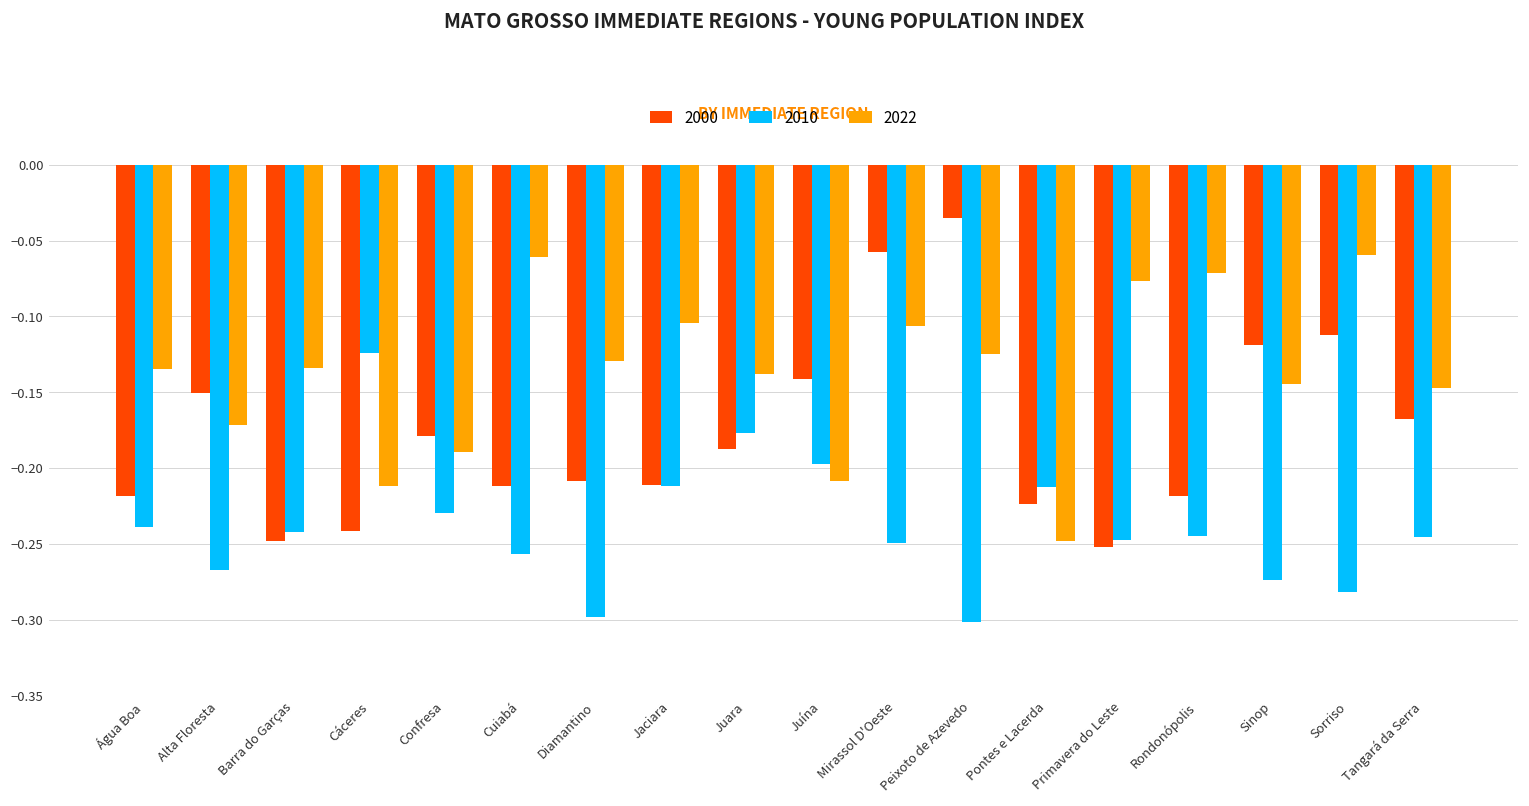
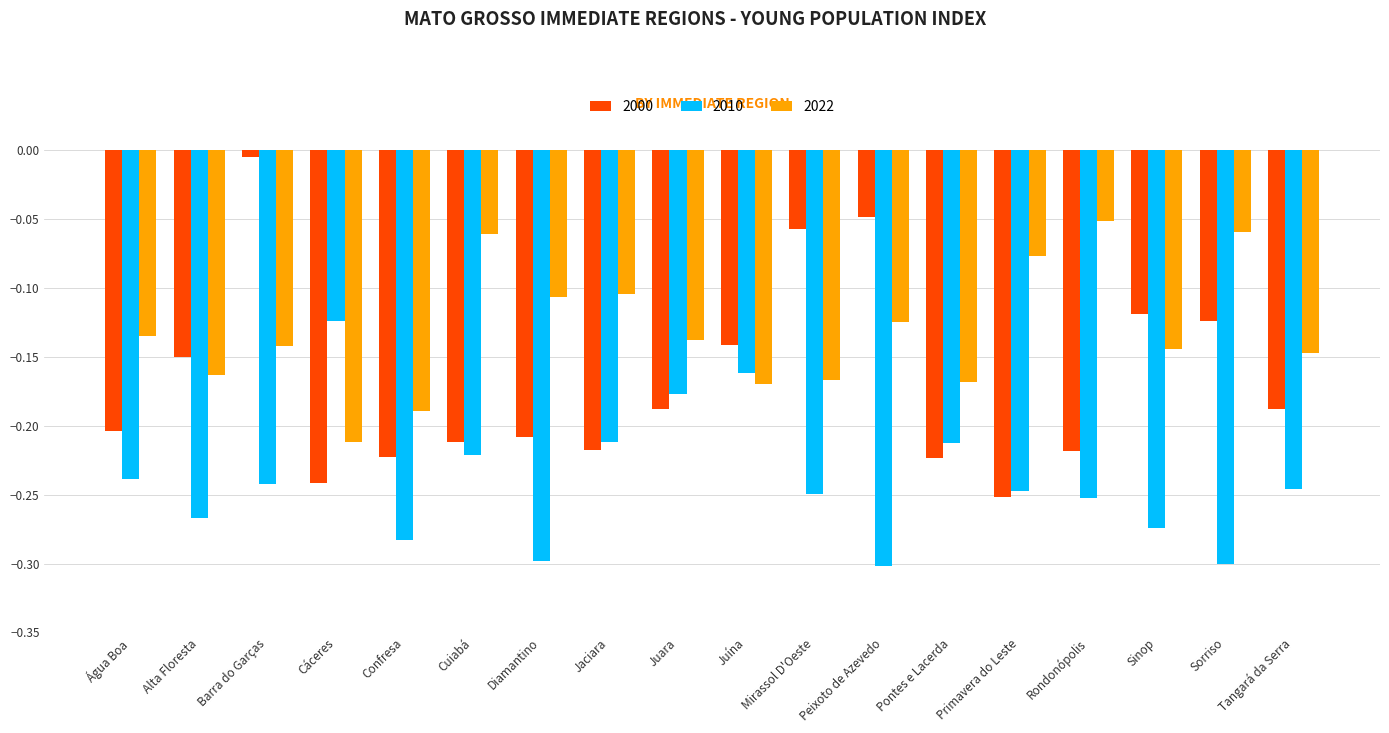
2000, Água Boa: -0.218 -> -0.204
2022, Alta Floresta: -0.171 -> -0.163
2000, Barra do Garças: -0.248 -> -0.005
2022, Barra do Garças: -0.134 -> -0.142
2000, Confresa: -0.179 -> -0.222
2010, Confresa: -0.230 -> -0.283
2010, Cuiabá: -0.257 -> -0.221
2022, Diamantino: -0.129 -> -0.107
2000, Jaciara: -0.211 -> -0.218
2010, Juína: -0.197 -> -0.162
2022, Juína: -0.209 -> -0.170
2022, Mirassol D'Oeste: -0.106 -> -0.167
2000, Peixoto de Azevedo: -0.035 -> -0.048
2022, Pontes e Lacerda: -0.248 -> -0.168
2010, Rondonópolis: -0.245 -> -0.253
2022, Rondonópolis: -0.071 -> -0.051
2000, Sorriso: -0.112 -> -0.124
2010, Sorriso: -0.282 -> -0.300
2000, Tangará da Serra: -0.168 -> -0.188
